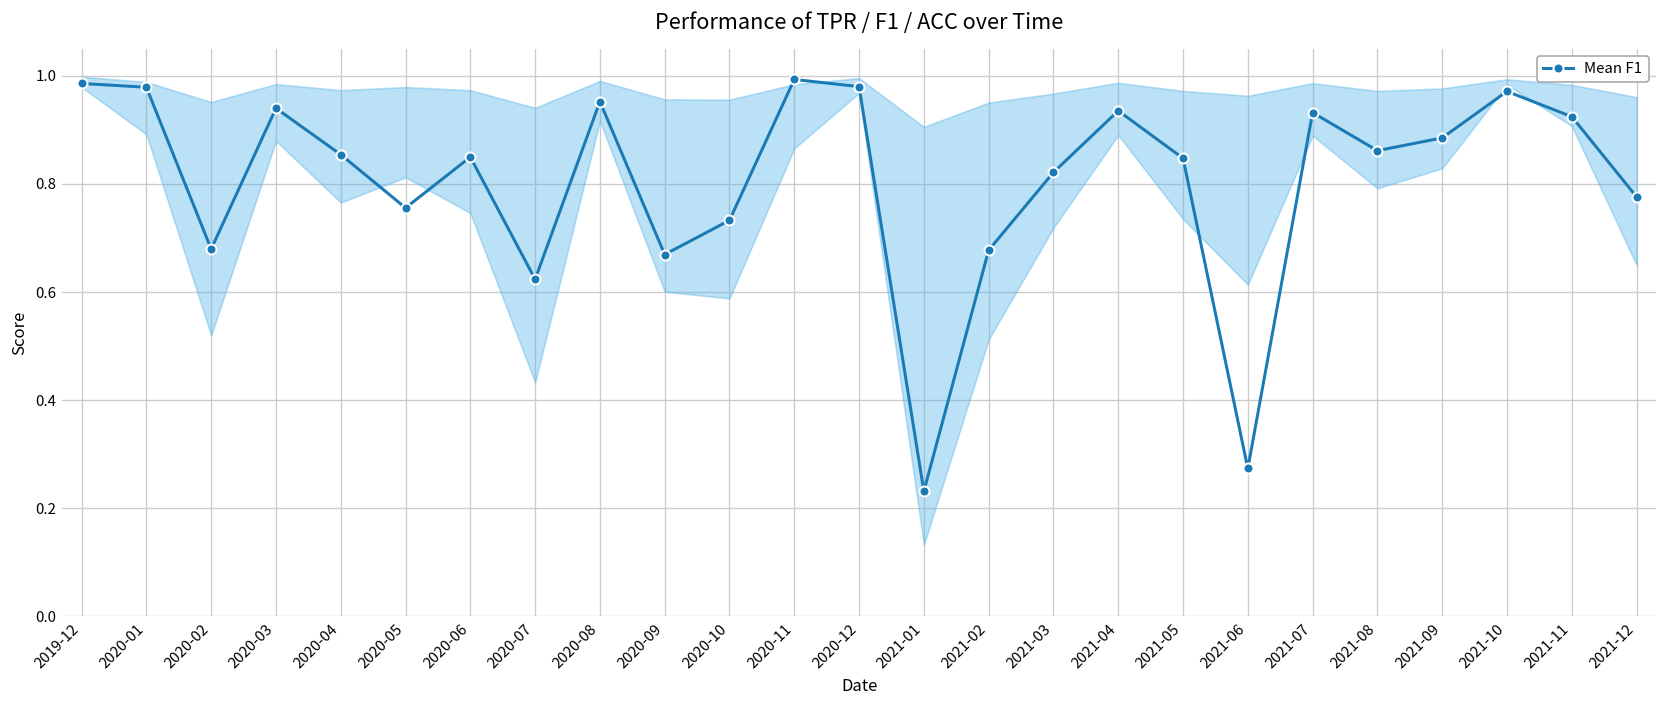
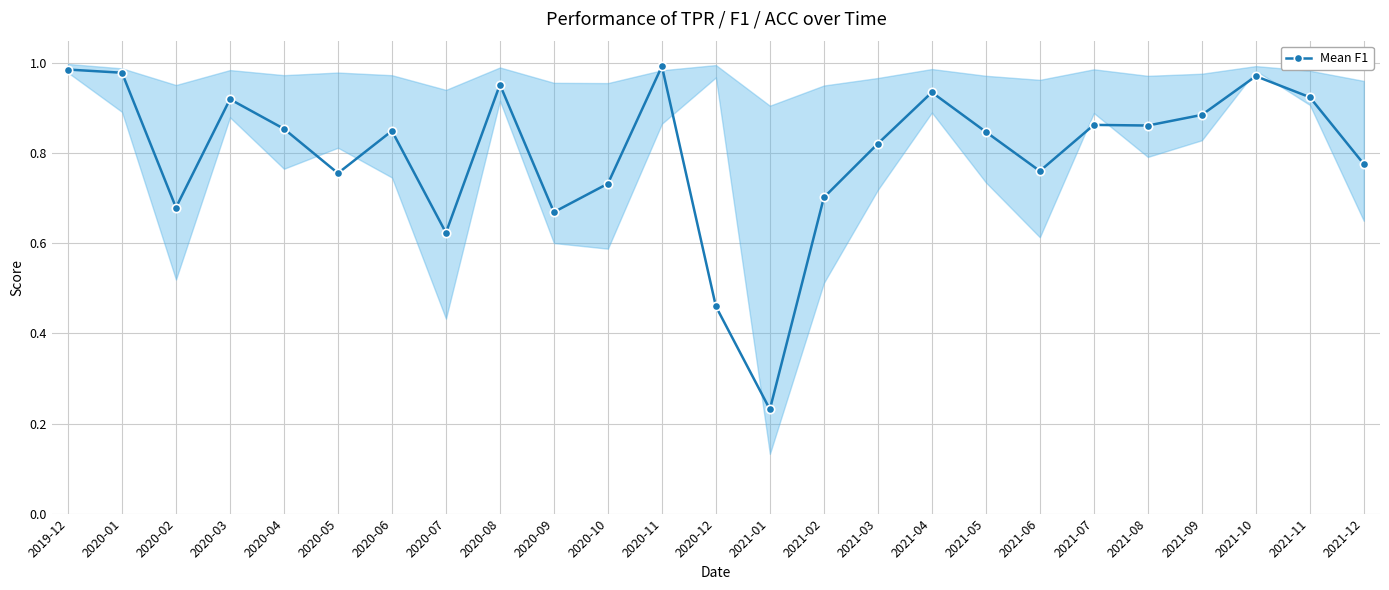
Mean F1, 2020-03: 0.94 -> 0.92
Mean F1, 2020-12: 0.98 -> 0.46
Mean F1, 2021-02: 0.68 -> 0.70
Mean F1, 2021-06: 0.27 -> 0.76
Mean F1, 2021-07: 0.93 -> 0.86
